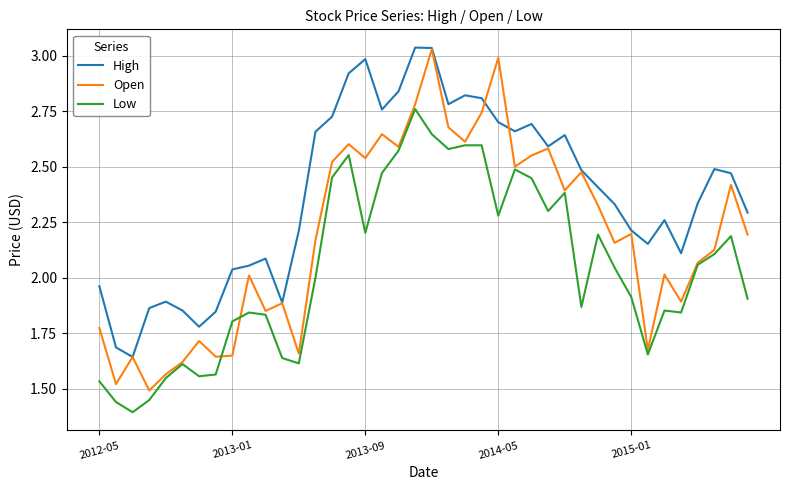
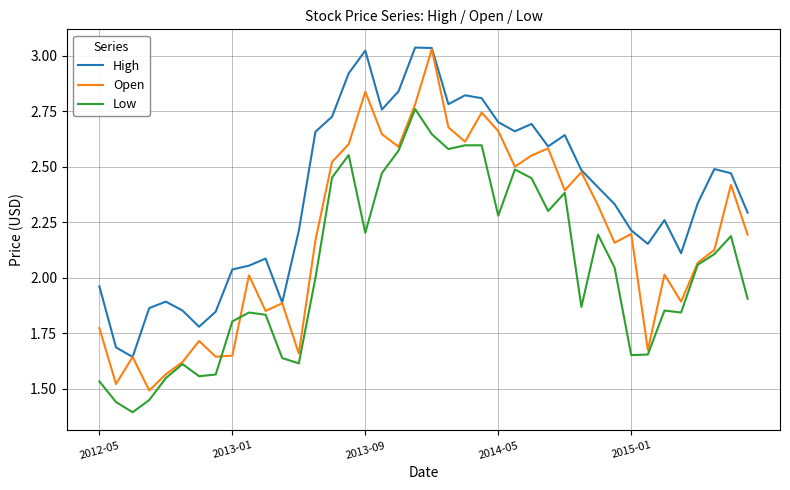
High, 2013-09: 2.98 -> 3.02
Open, 2013-09: 2.54 -> 2.84
Open, 2014-05: 2.99 -> 2.66
Low, 2015-01: 1.91 -> 1.65
